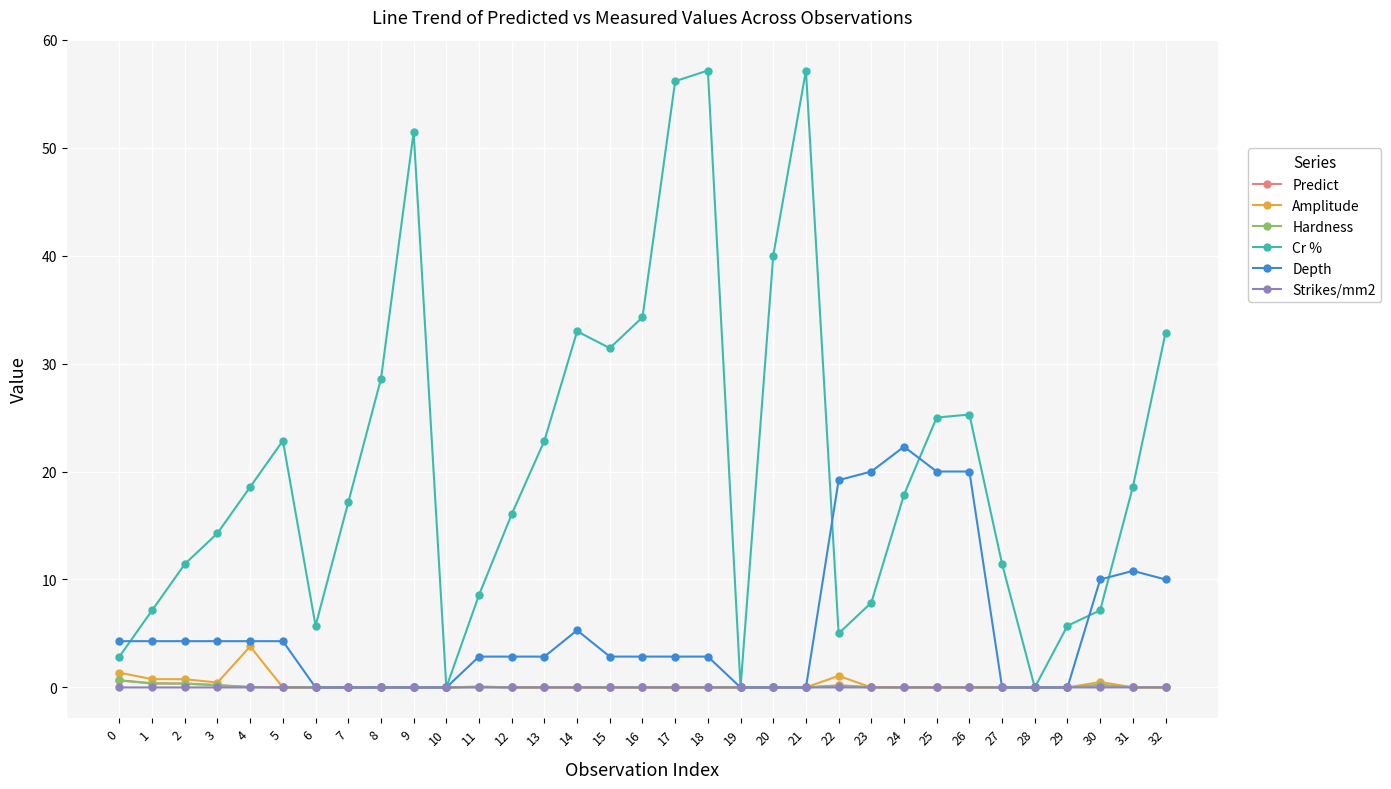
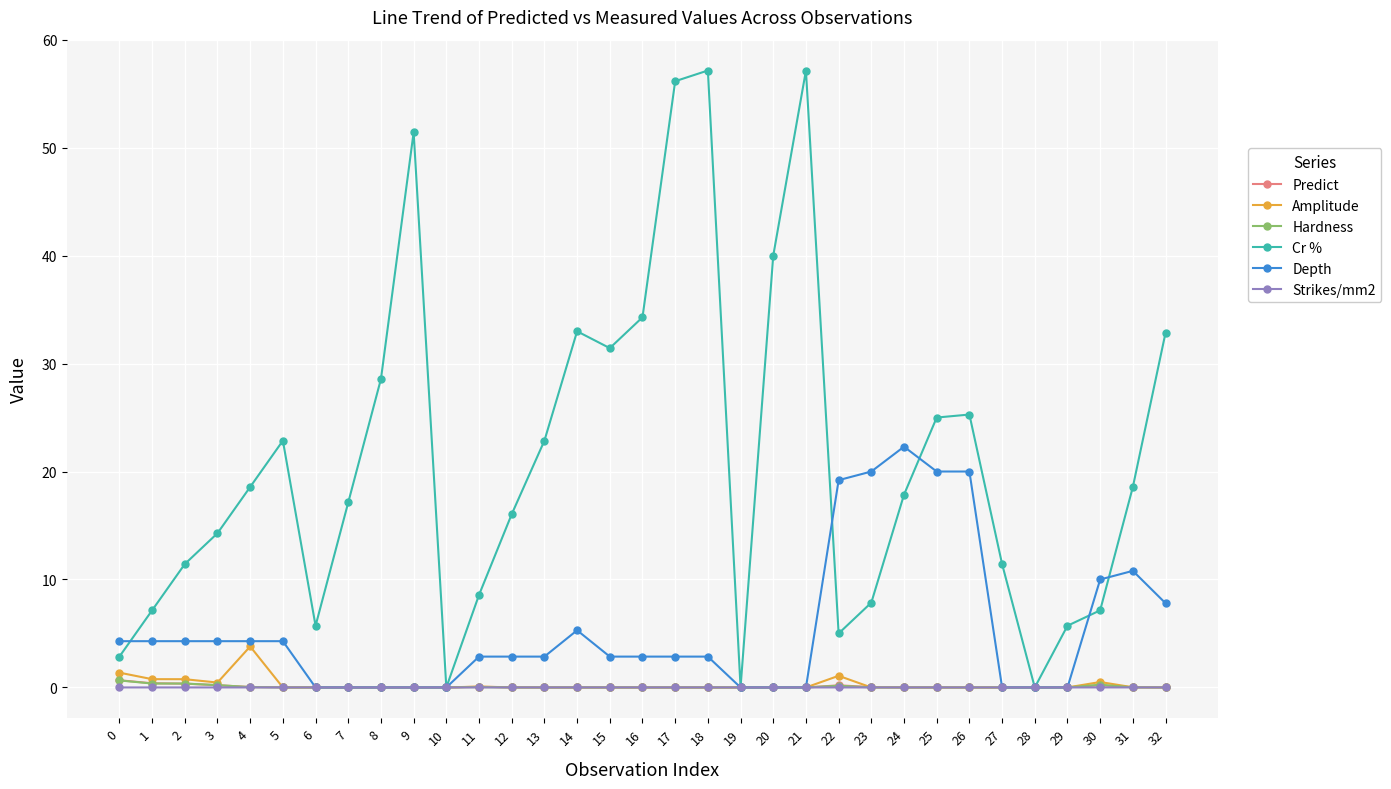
Depth, 32: 10.0 -> 7.8
